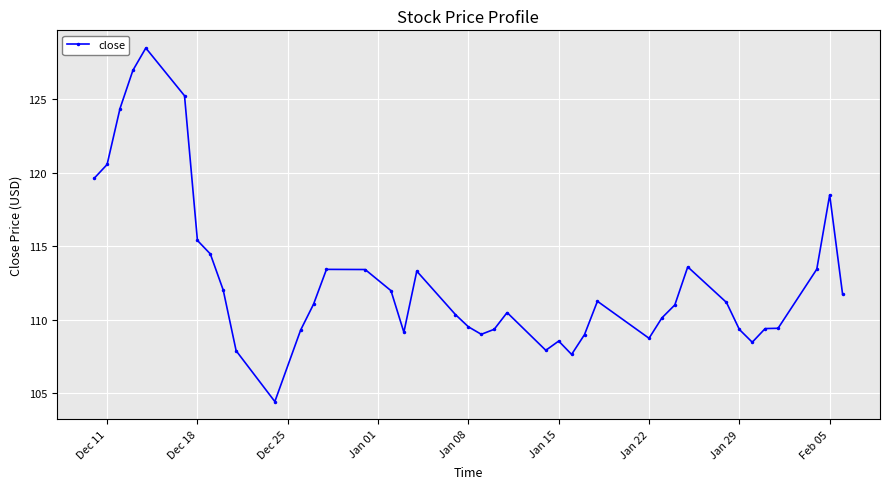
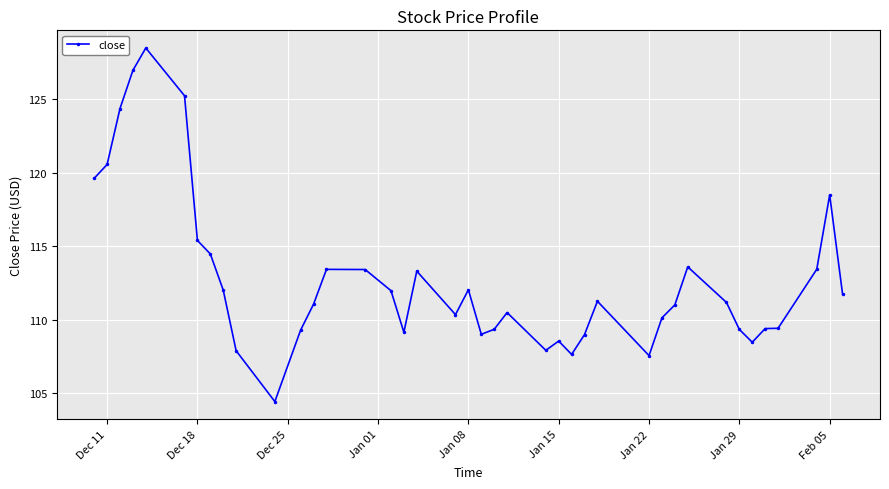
Jan 08: 109.5 -> 112.0
Jan 22: 108.7 -> 107.6
